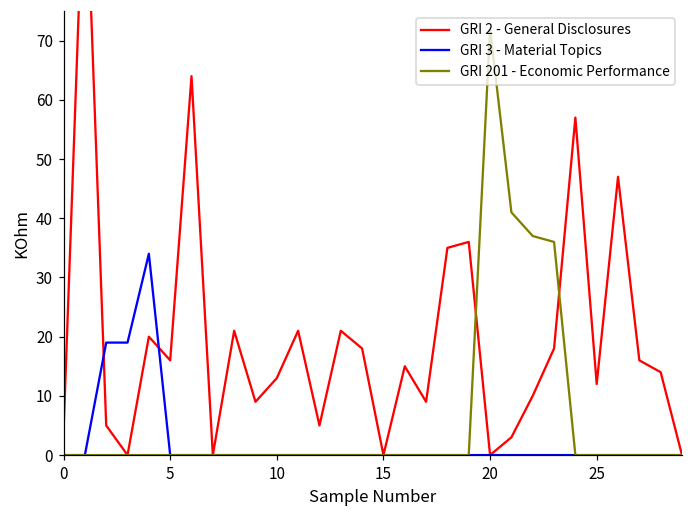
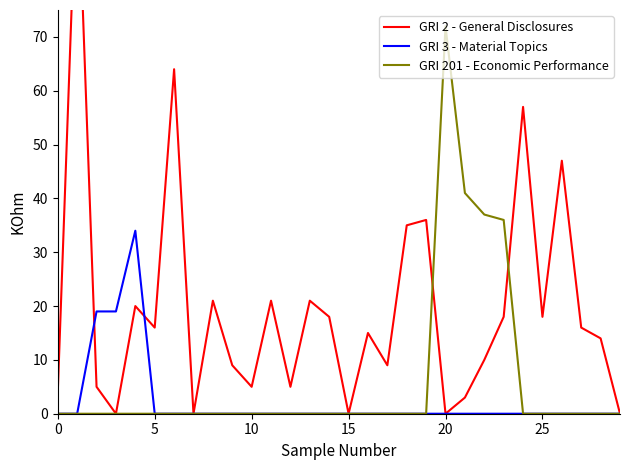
GRI 2 - General Disclosures, 10: 13 -> 5
GRI 2 - General Disclosures, 25: 12 -> 18
